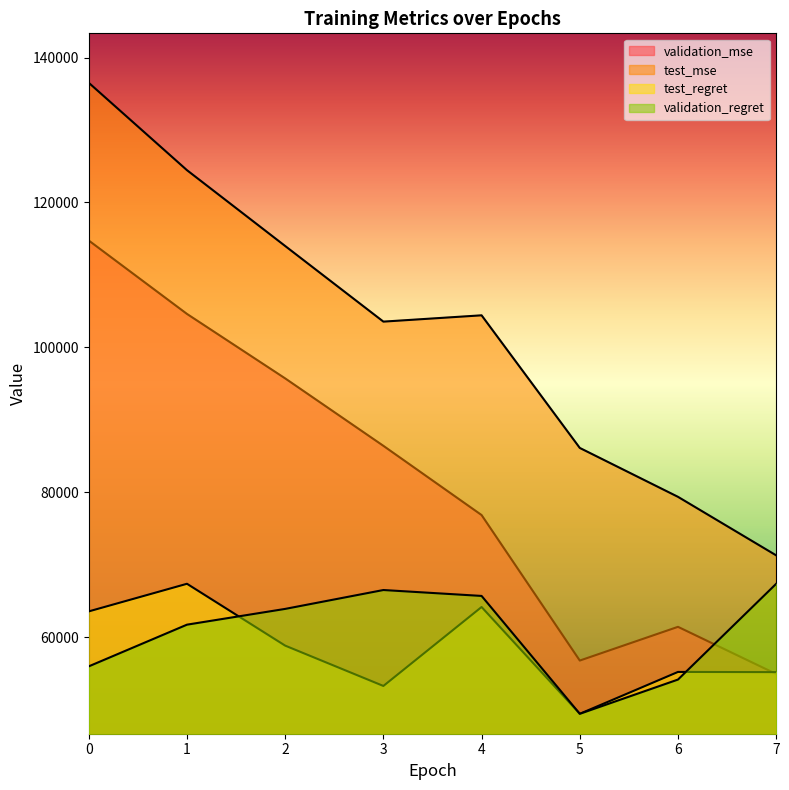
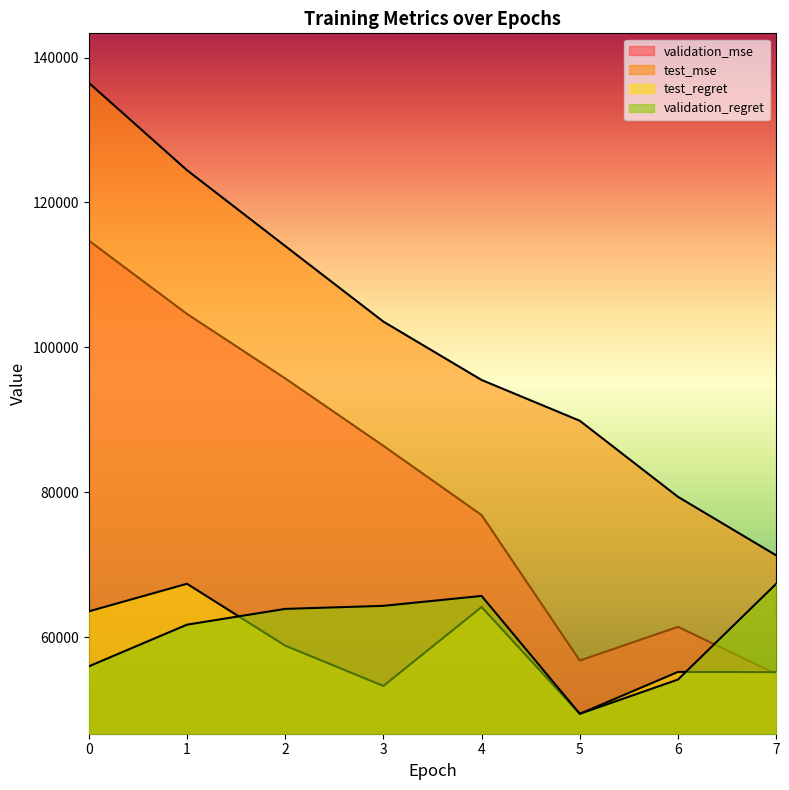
validation_regret, 3: 67000 -> 64000
test_mse, 4: 104000 -> 96000
test_mse, 5: 86000 -> 90000
